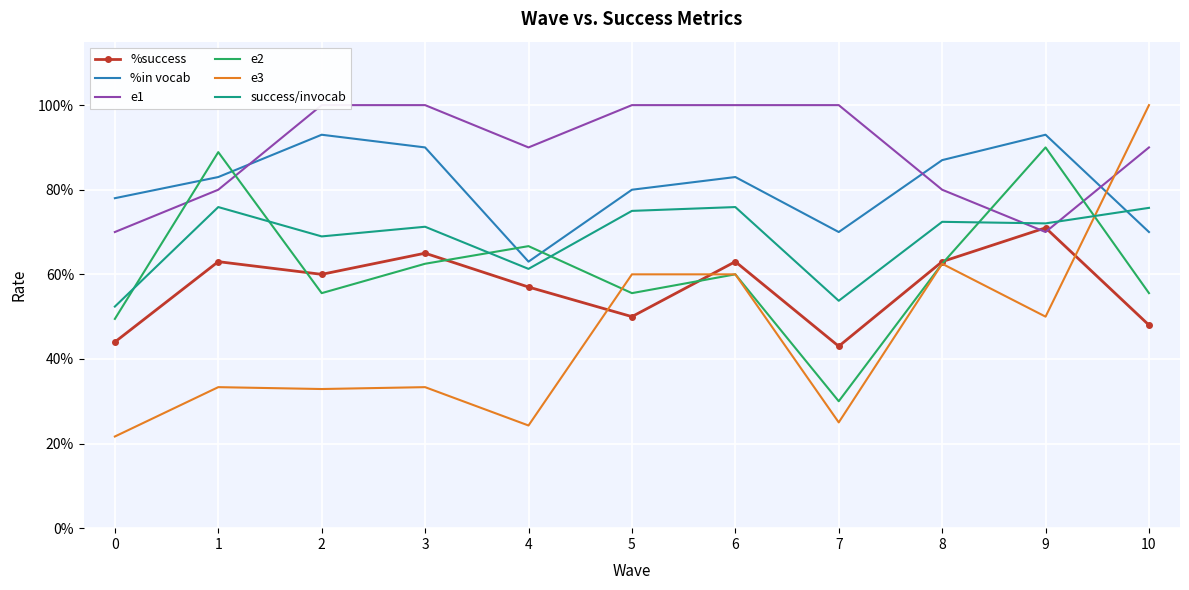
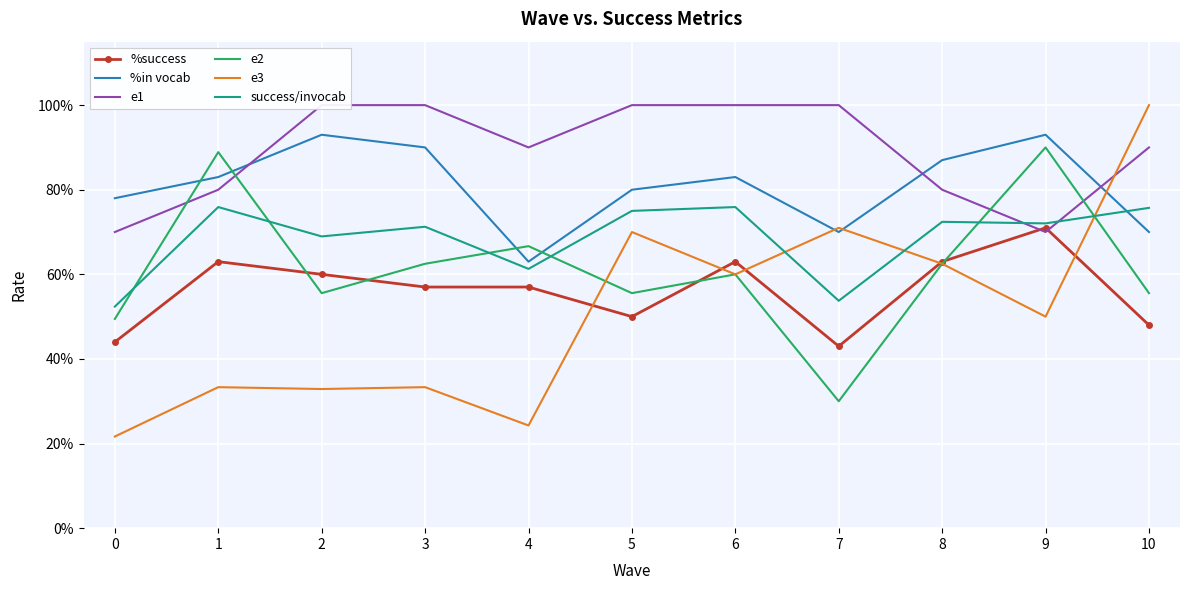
%success, 3: 65% -> 57%
e3, 5: 60% -> 70%
e3, 7: 25% -> 71%
